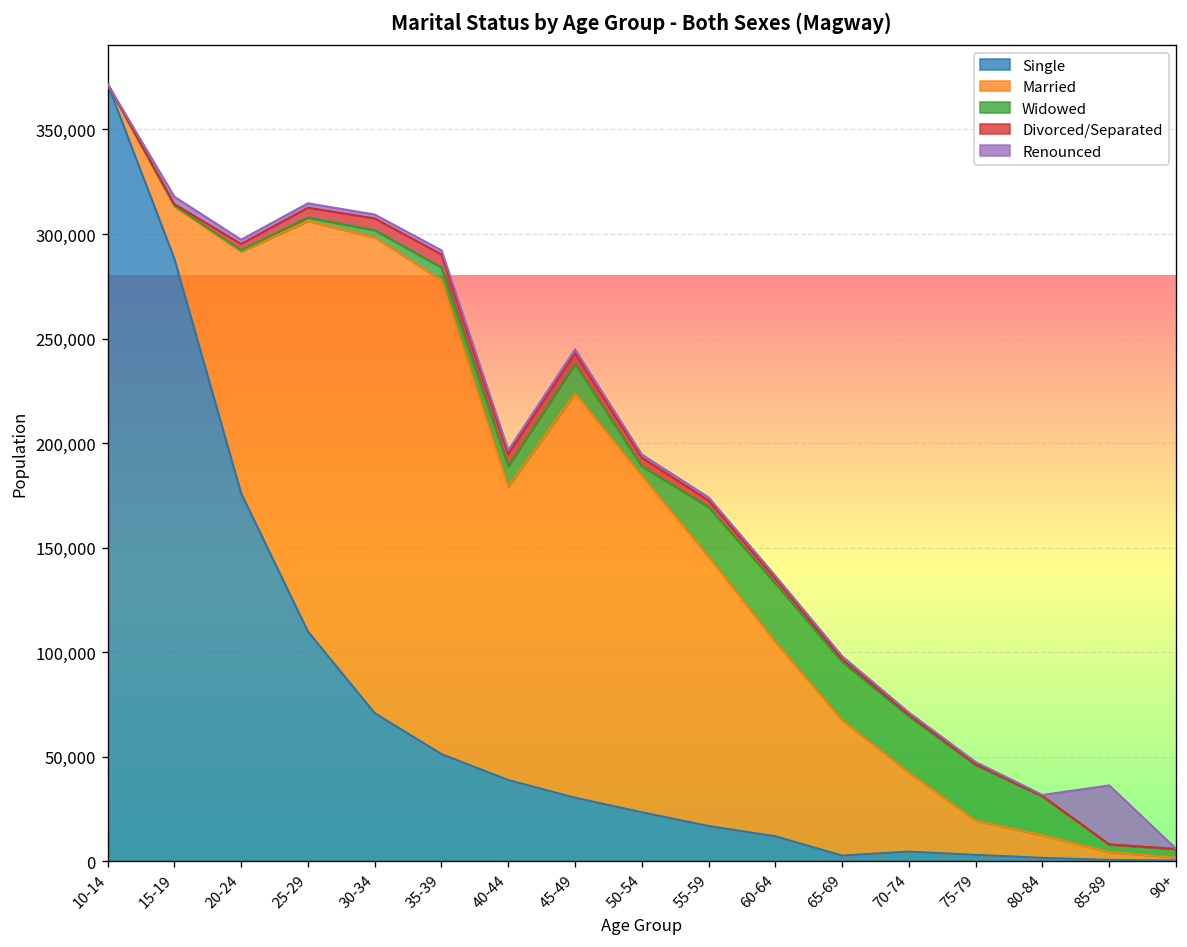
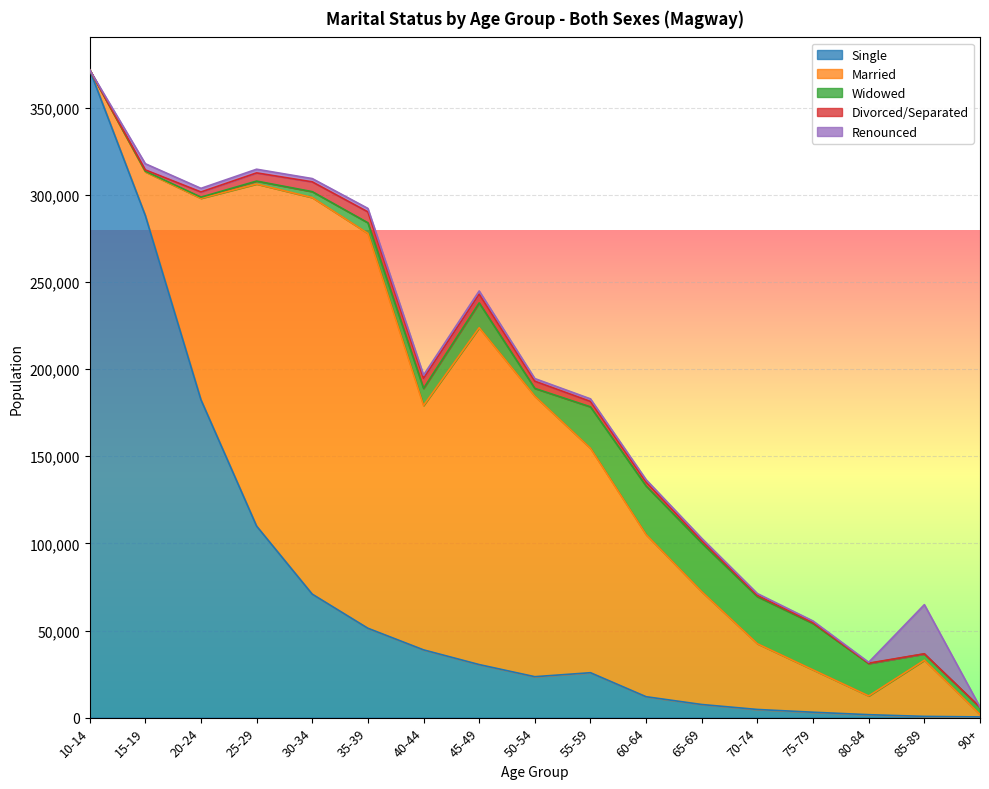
Single, 20-24: 176,000 -> 182,000
Single, 55-59: 17,000 -> 26,000
Single, 65-69: 3,000 -> 8,000
Married, 75-79: 16,000 -> 24,000
Married, 85-89: 4,000 -> 32,000
